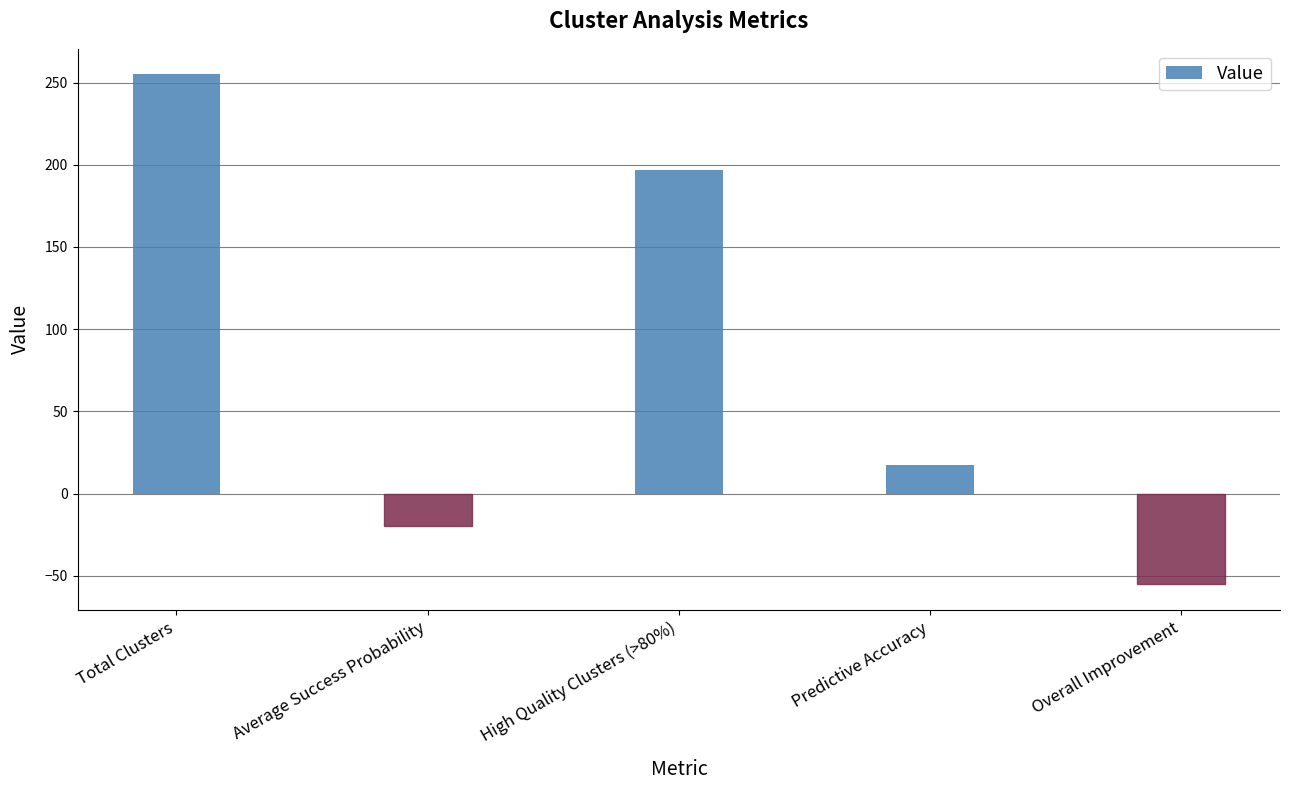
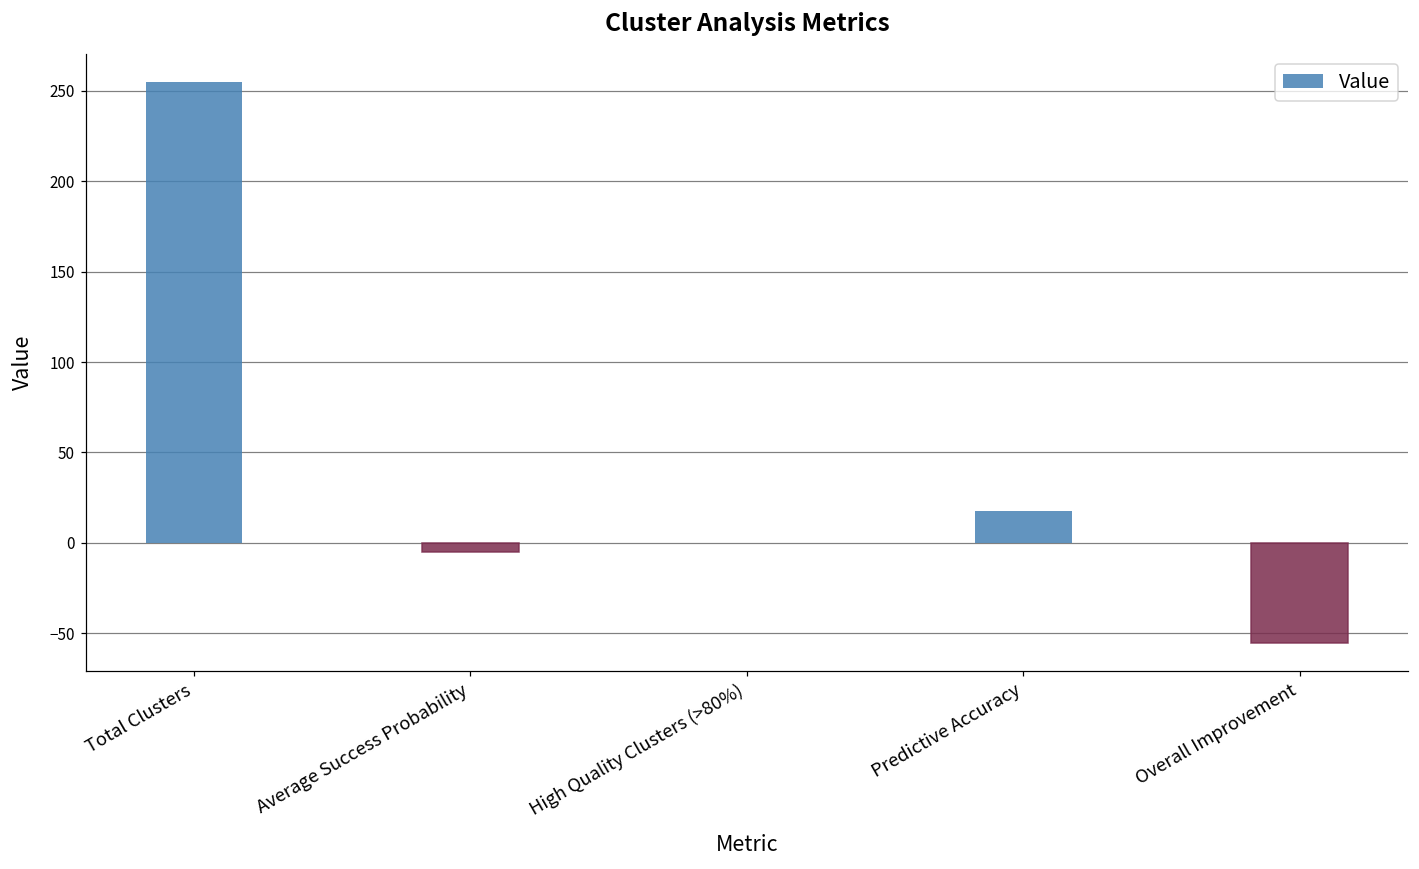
Average Success Probability: -20 -> -5
High Quality Clusters (>80%): 197 -> 0
